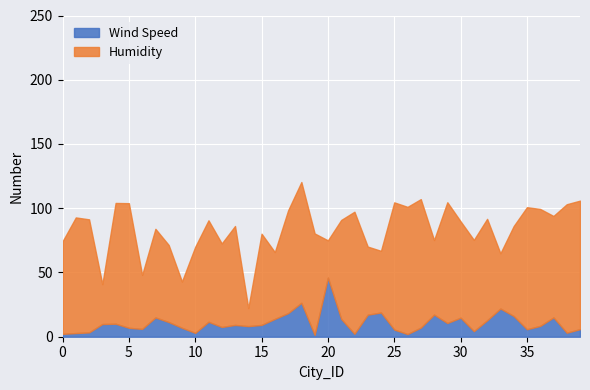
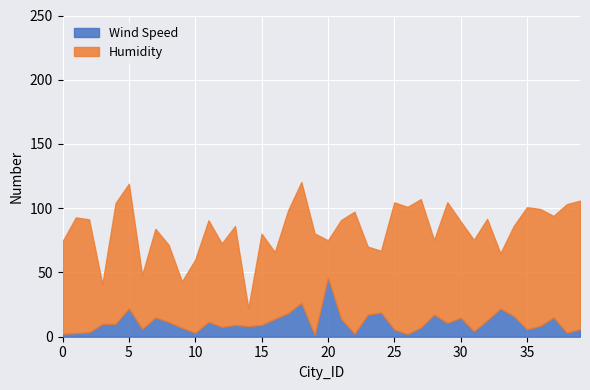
Wind Speed, 5: 7 -> 22
Humidity, 10: 67 -> 57
